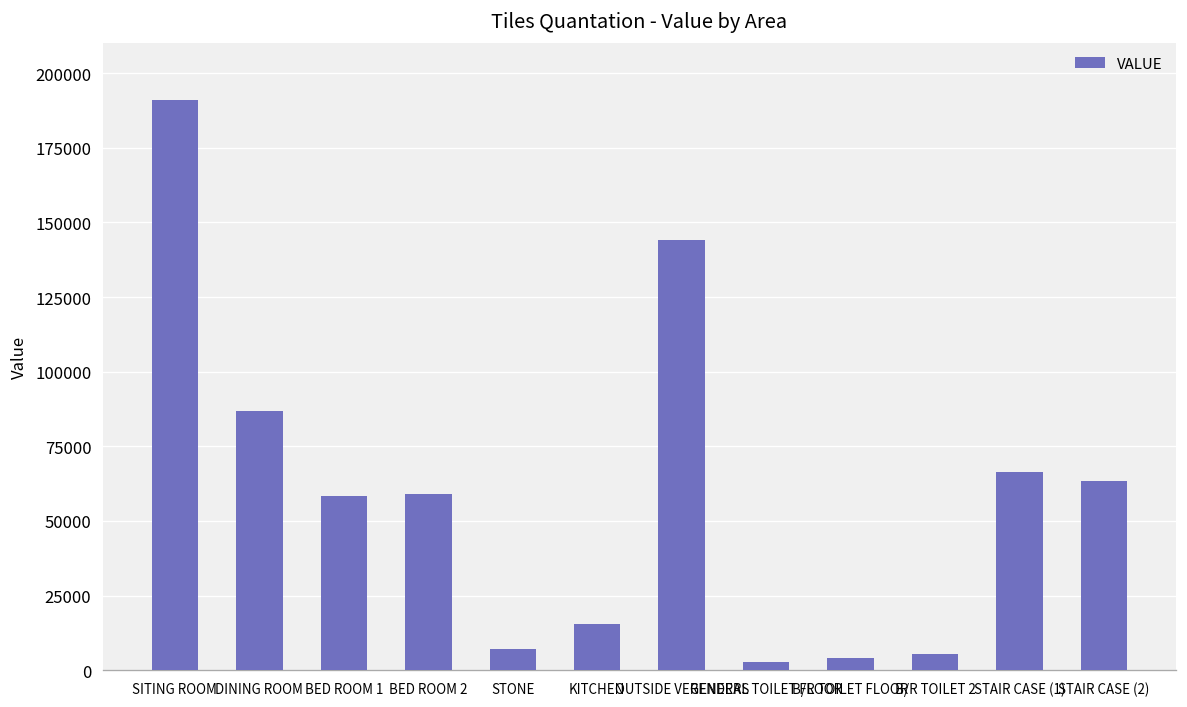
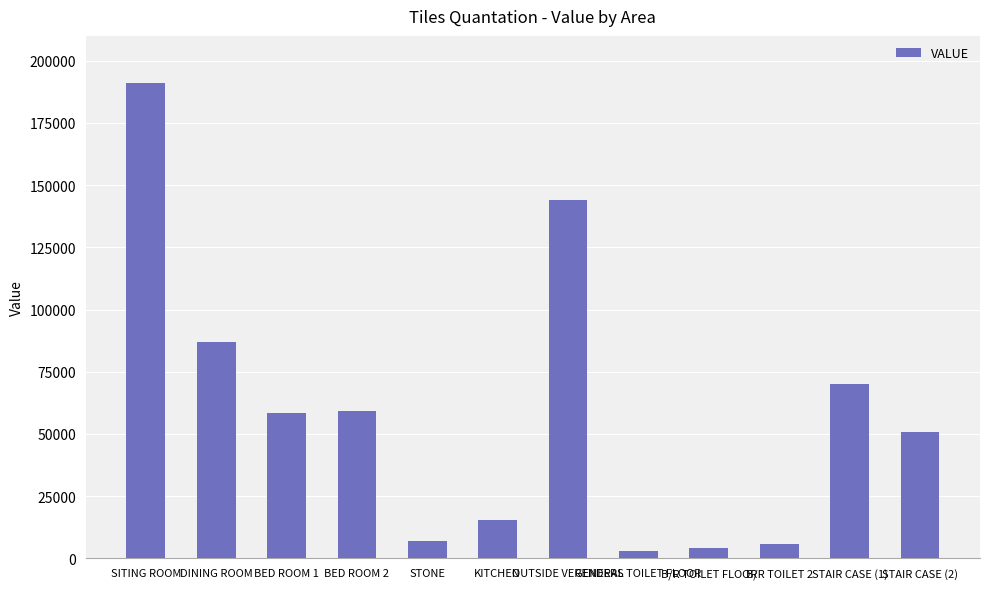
STAIR CASE (1): 66000 -> 70000
STAIR CASE (2): 63000 -> 51000
